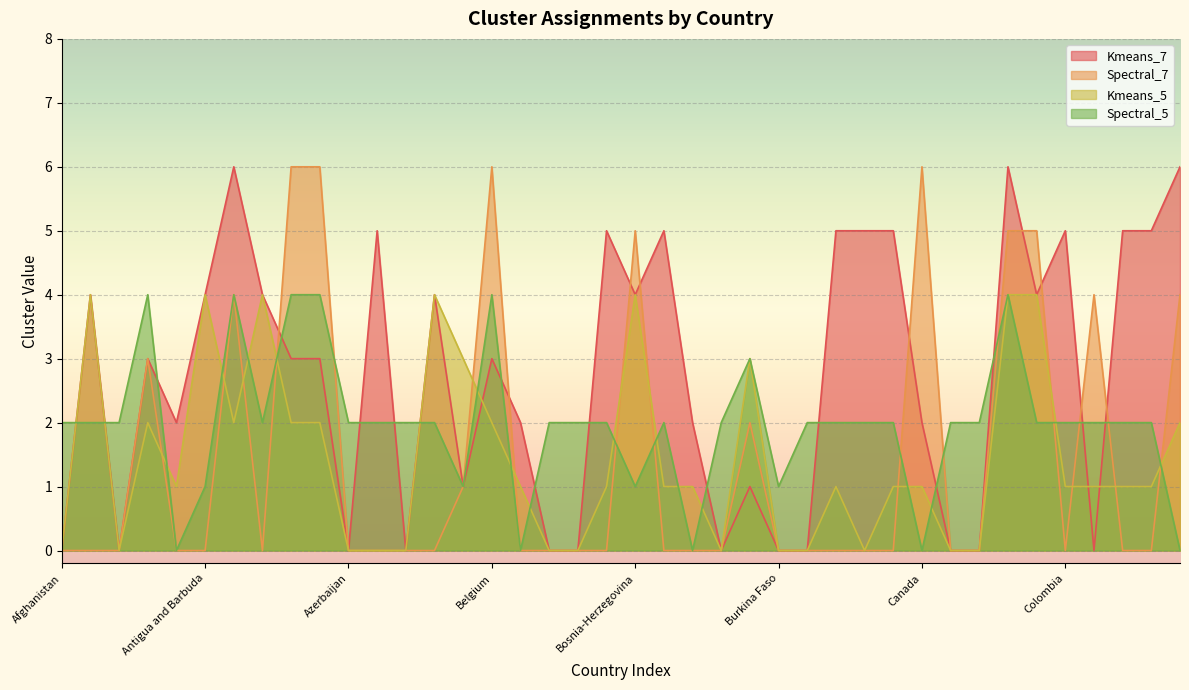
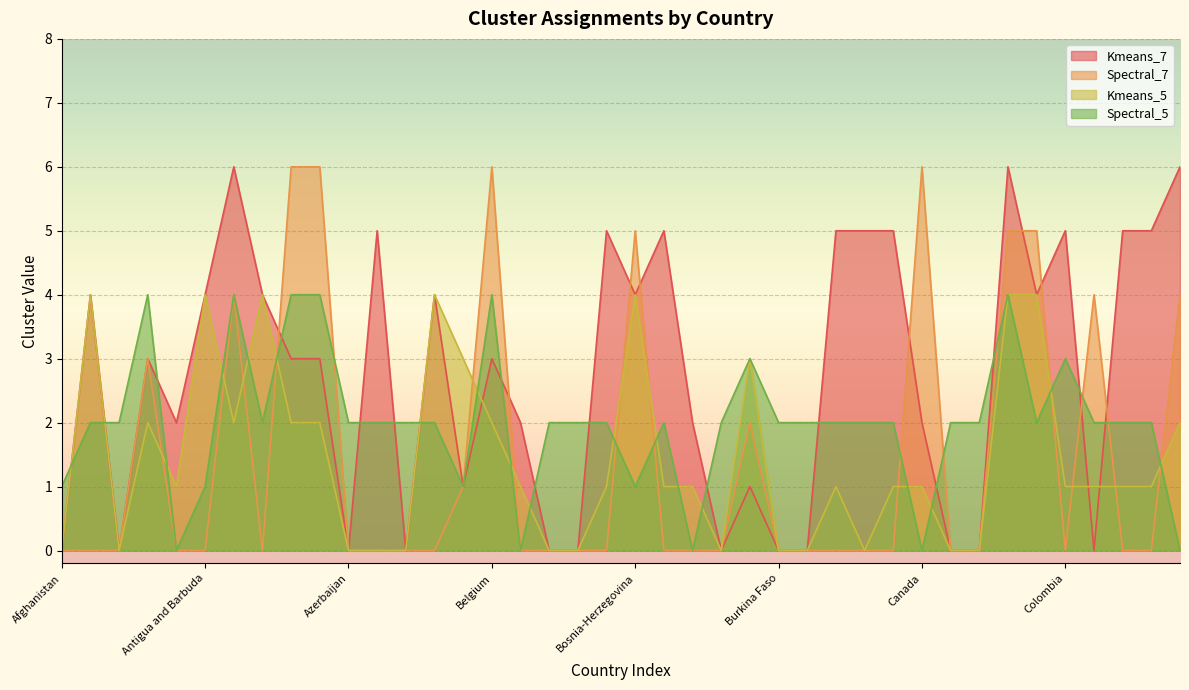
Spectral_5, Afghanistan: 2 -> 1
Spectral_5, Burkina Faso: 1 -> 2
Spectral_5, Colombia: 2 -> 3
